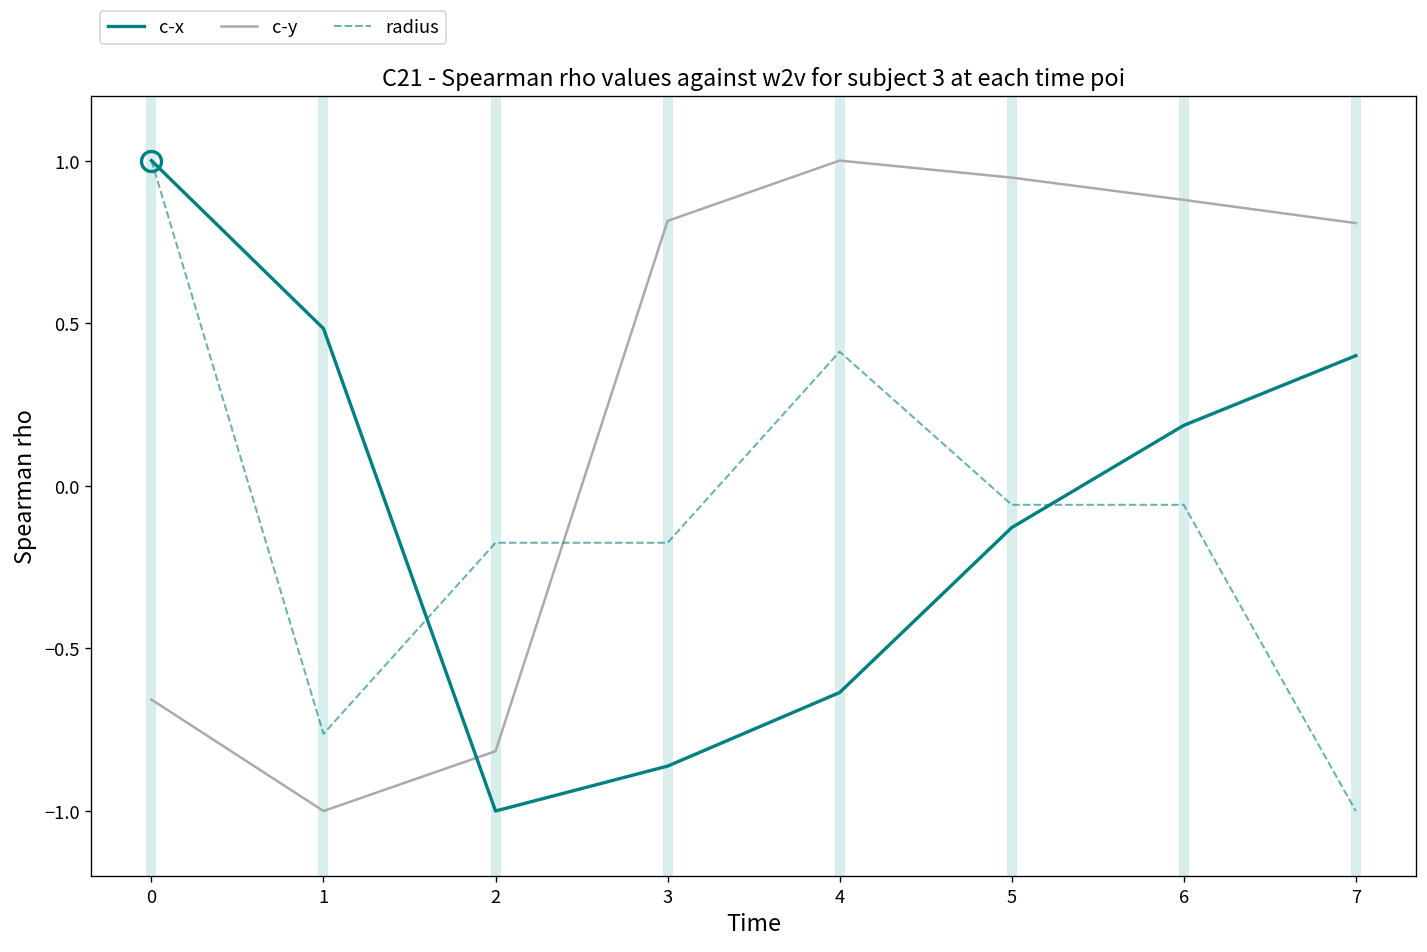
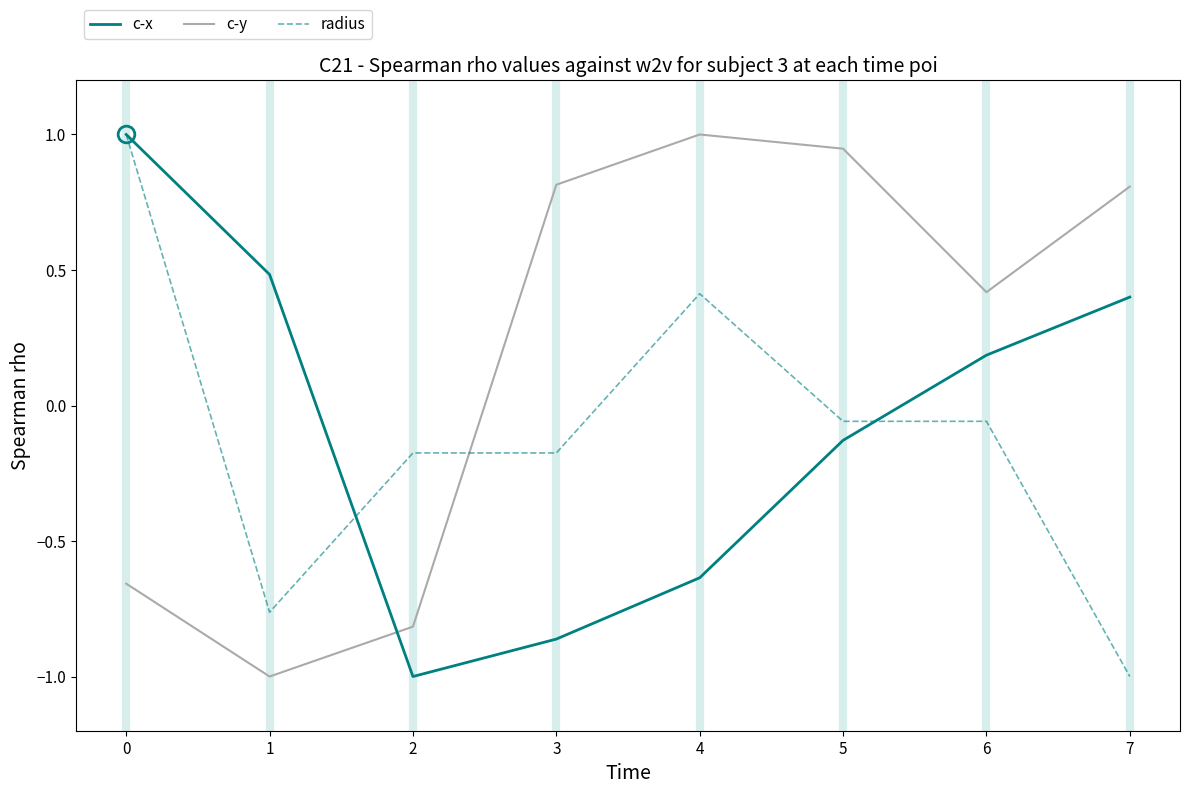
c-y, 6: 0.88 -> 0.42
